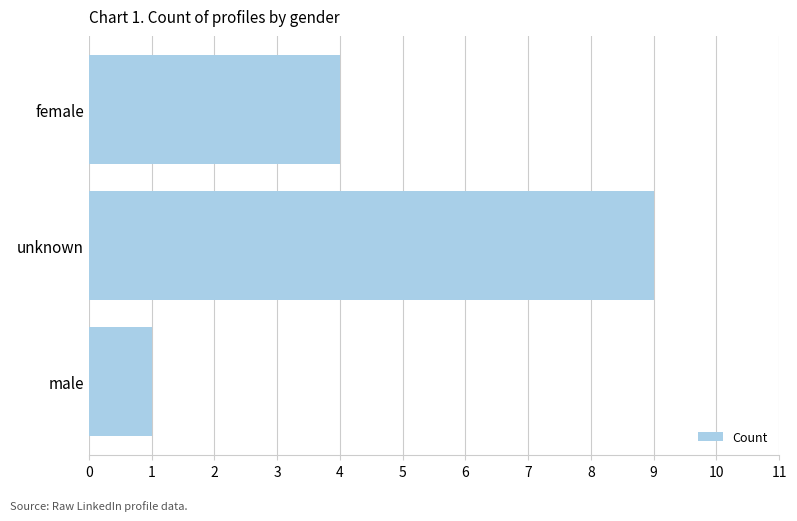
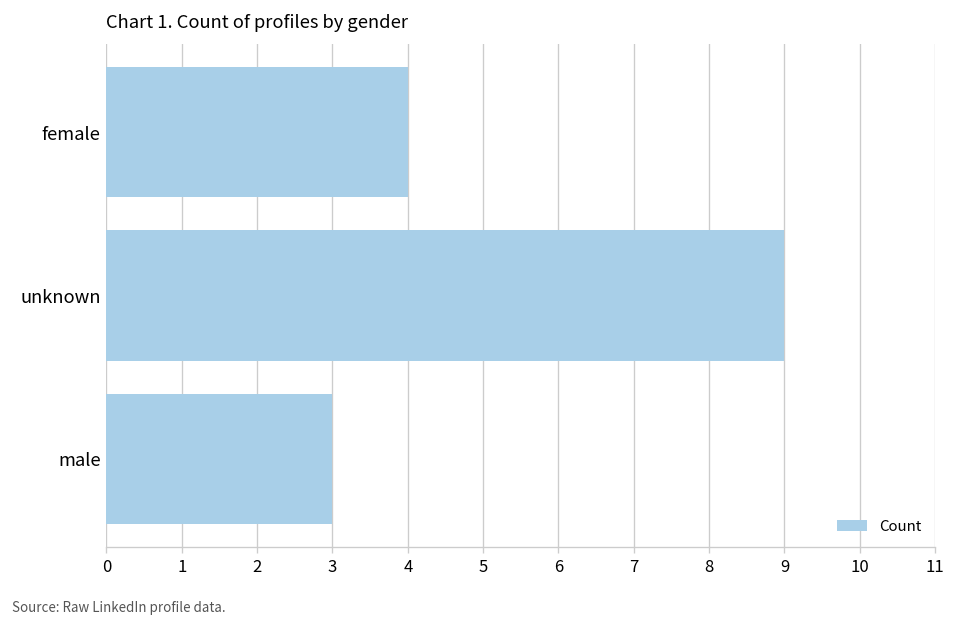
male: 1 -> 3
